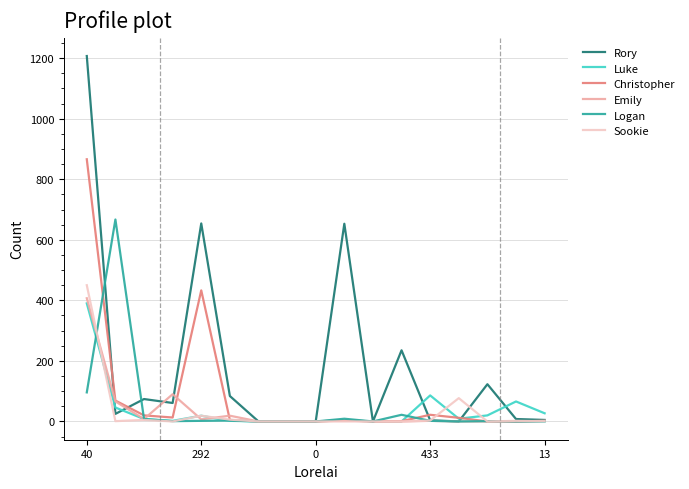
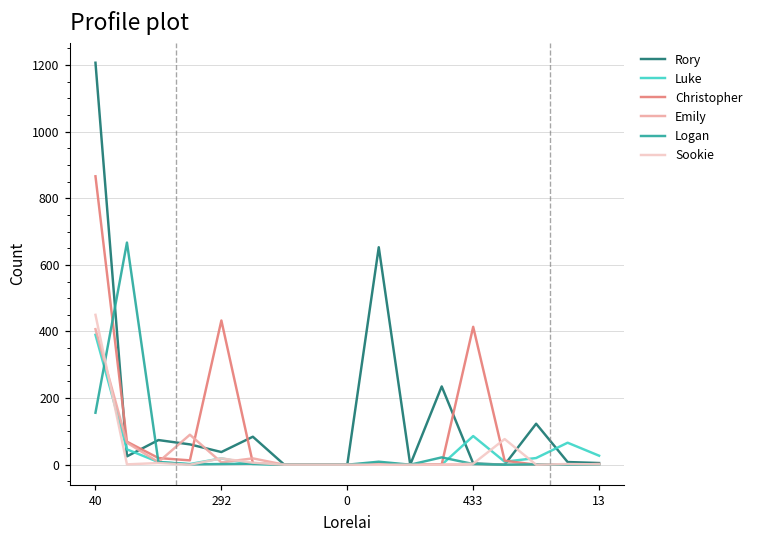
Logan, 40: 100 -> 160
Rory, 292: 650 -> 40
Christopher, 433: 20 -> 410
